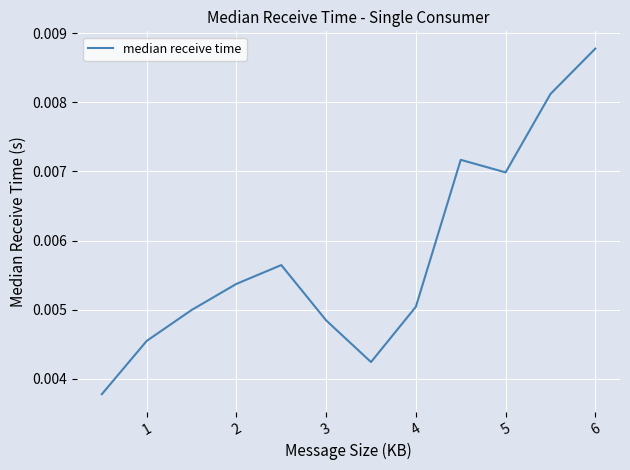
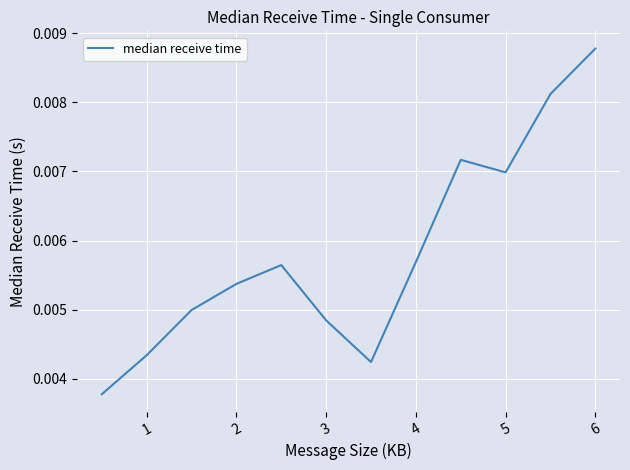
1: 0.0045 -> 0.0043
4: 0.0050 -> 0.0057
